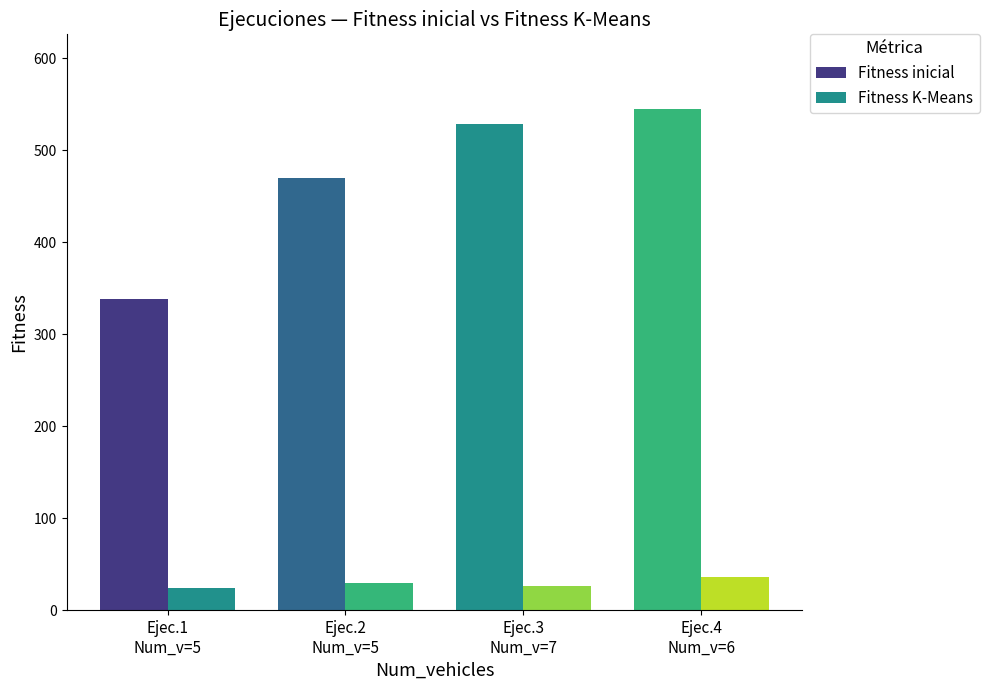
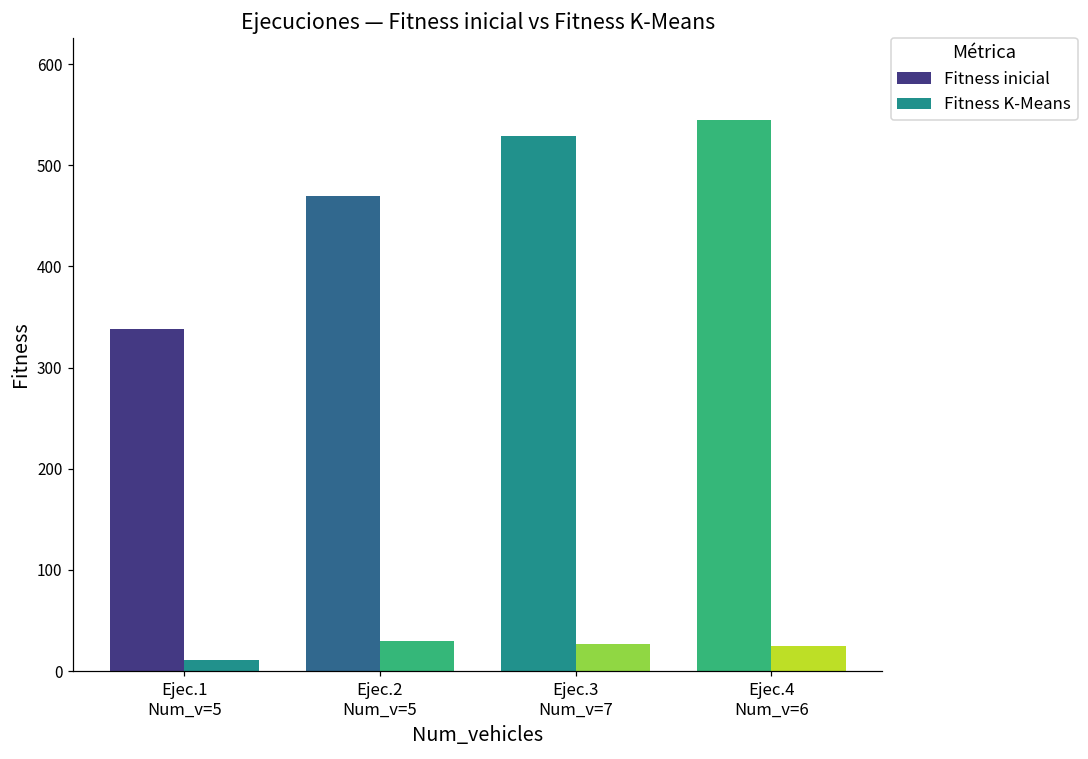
Fitness K-Means, Ejec.1 Num_v=5: 20 -> 10
Fitness K-Means, Ejec.4 Num_v=6: 40 -> 20
